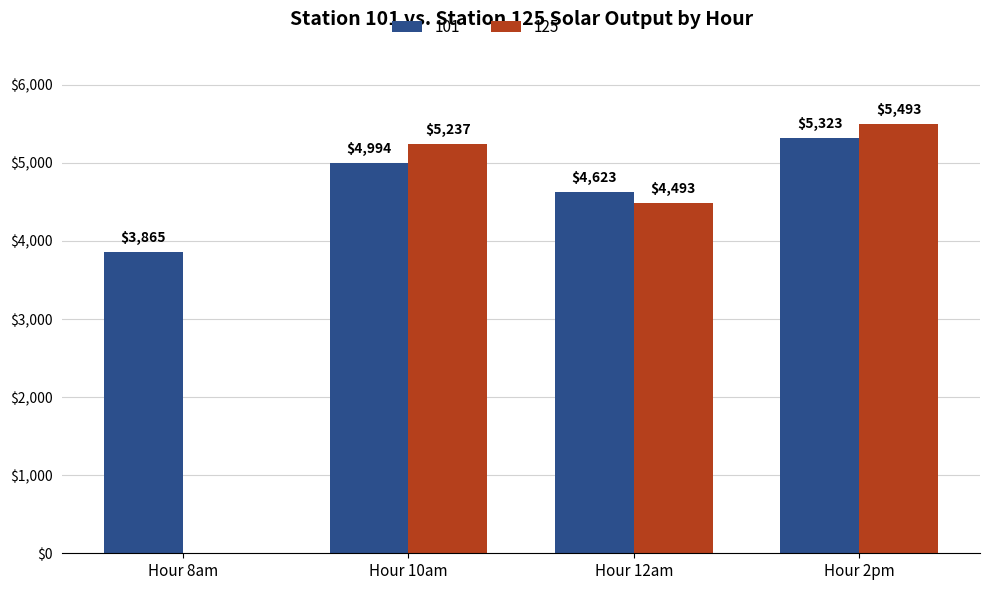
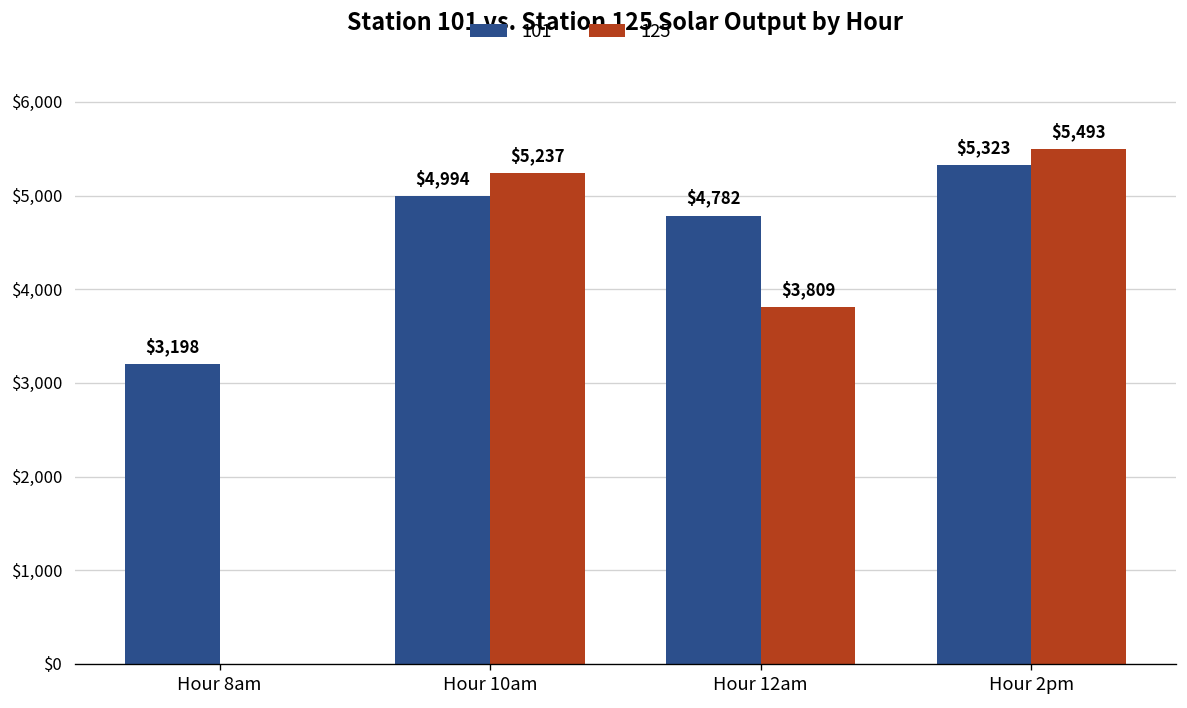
101, Hour 8am: $3,865 -> $3,198
101, Hour 12am: $4,623 -> $4,782
125, Hour 12am: $4,493 -> $3,809
